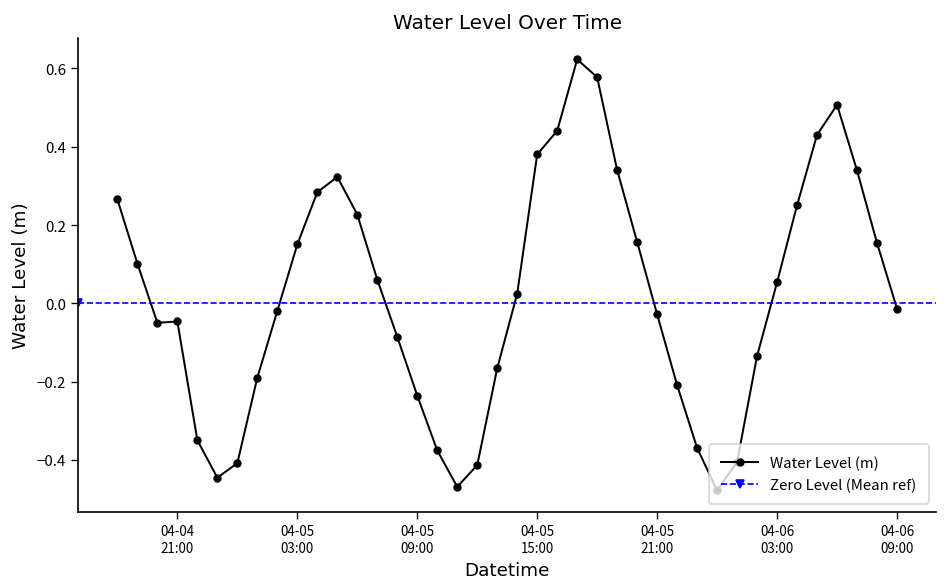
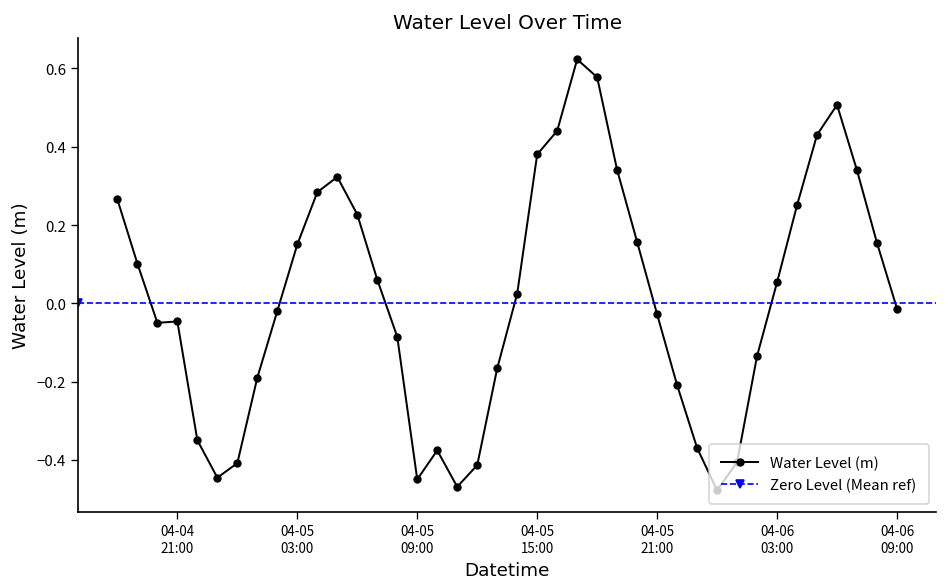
04-05 09:00: -0.24 -> -0.45
